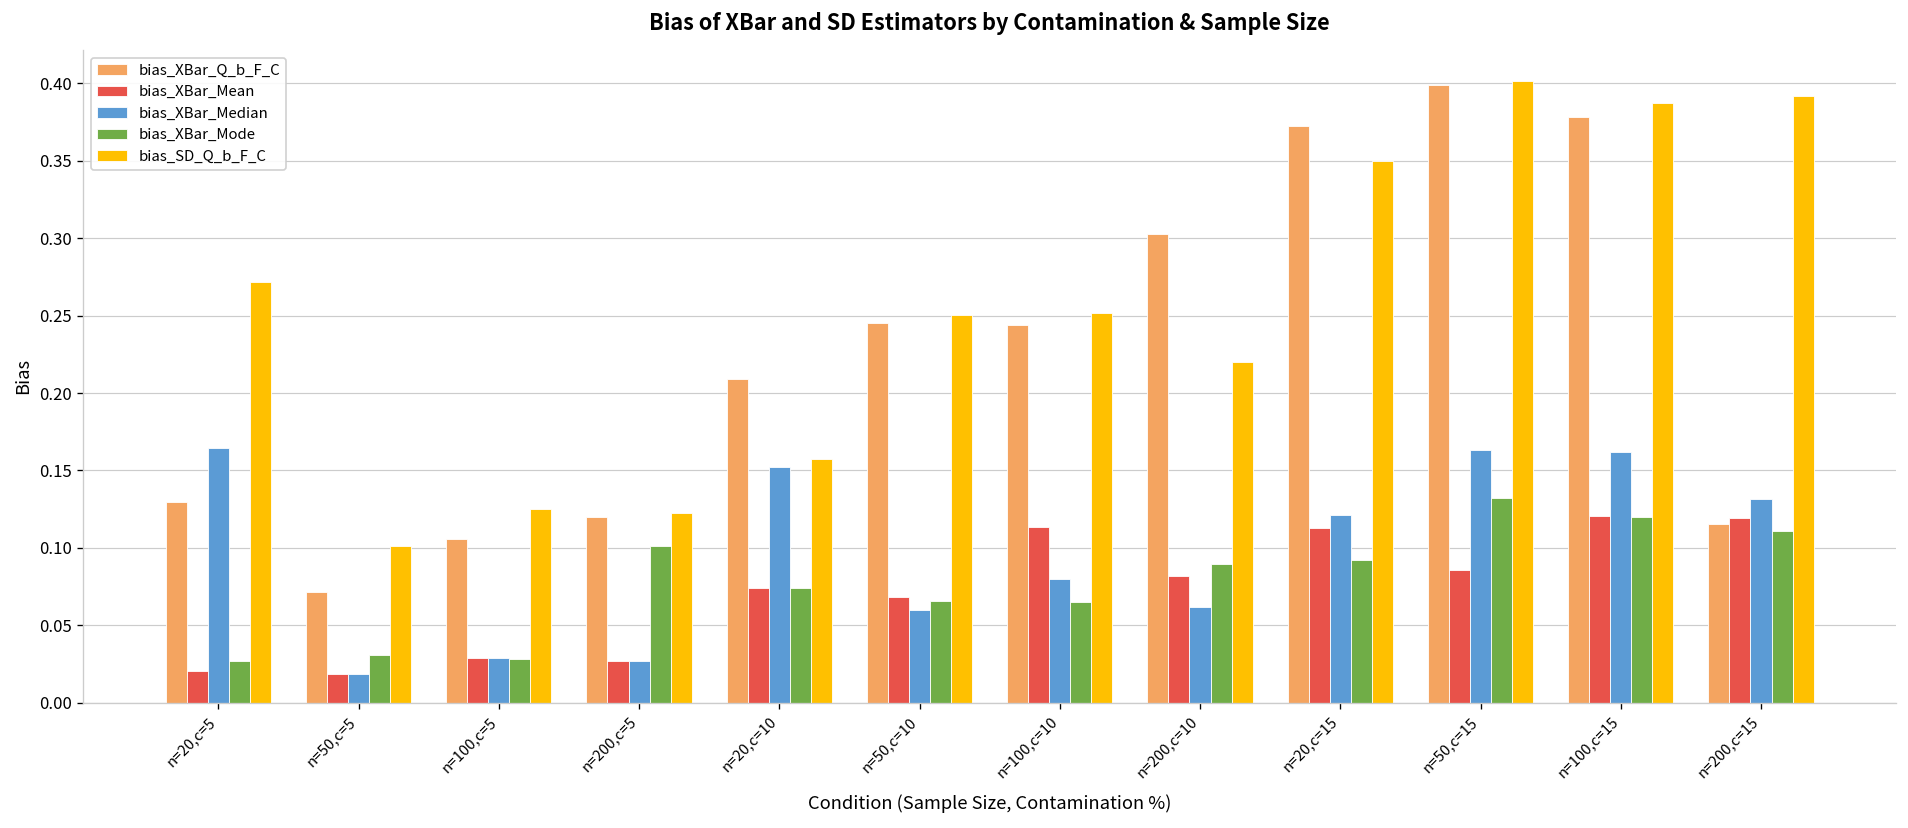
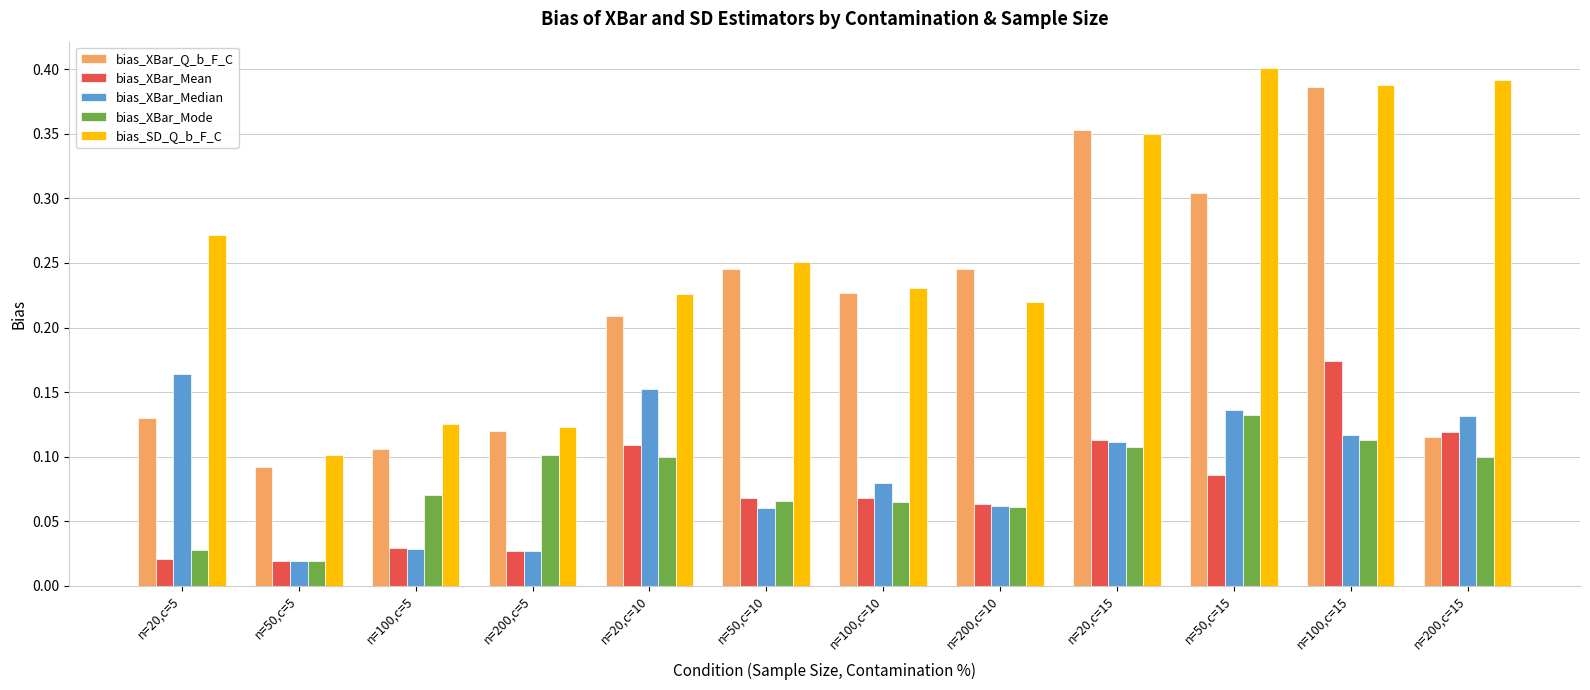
bias_XBar_Q_b_F_C, n=50,c=5: 0.072 -> 0.092
bias_XBar_Mode, n=50,c=5: 0.031 -> 0.019
bias_XBar_Mode, n=100,c=5: 0.028 -> 0.071
bias_XBar_Mean, n=20,c=10: 0.074 -> 0.109
bias_XBar_Mode, n=20,c=10: 0.074 -> 0.099
bias_SD_Q_b_F_C, n=20,c=10: 0.157 -> 0.226
bias_XBar_Q_b_F_C, n=100,c=10: 0.244 -> 0.227
bias_XBar_Mean, n=100,c=10: 0.114 -> 0.068
bias_SD_Q_b_F_C, n=100,c=10: 0.252 -> 0.230
bias_XBar_Q_b_F_C, n=200,c=10: 0.302 -> 0.245
bias_XBar_Mean, n=200,c=10: 0.082 -> 0.064
bias_XBar_Mode, n=200,c=10: 0.090 -> 0.061
bias_XBar_Q_b_F_C, n=20,c=15: 0.373 -> 0.353
bias_XBar_Median, n=20,c=15: 0.121 -> 0.111
bias_XBar_Mode, n=20,c=15: 0.093 -> 0.108
bias_XBar_Q_b_F_C, n=50,c=15: 0.399 -> 0.304
bias_XBar_Median, n=50,c=15: 0.163 -> 0.136
bias_XBar_Q_b_F_C, n=100,c=15: 0.378 -> 0.387
bias_XBar_Mean, n=100,c=15: 0.121 -> 0.174
bias_XBar_Median, n=100,c=15: 0.162 -> 0.117
bias_XBar_Mode, n=100,c=15: 0.120 -> 0.113
bias_XBar_Mode, n=200,c=15: 0.111 -> 0.100
